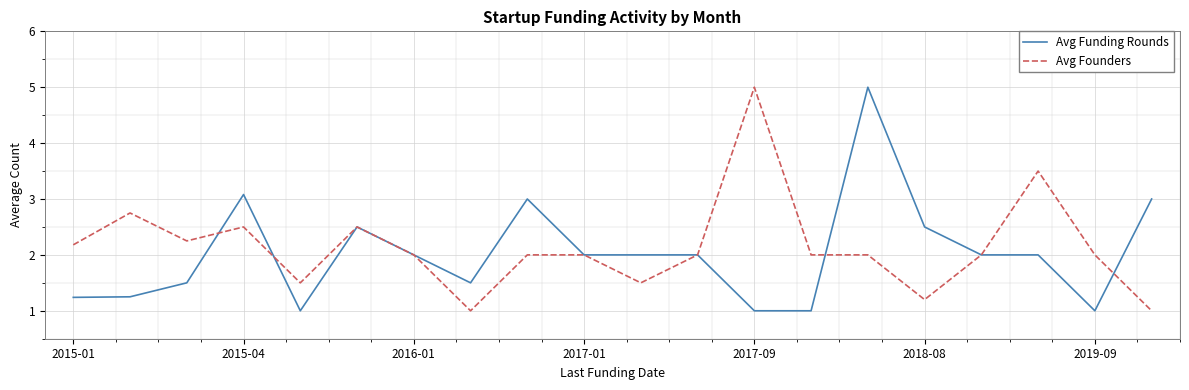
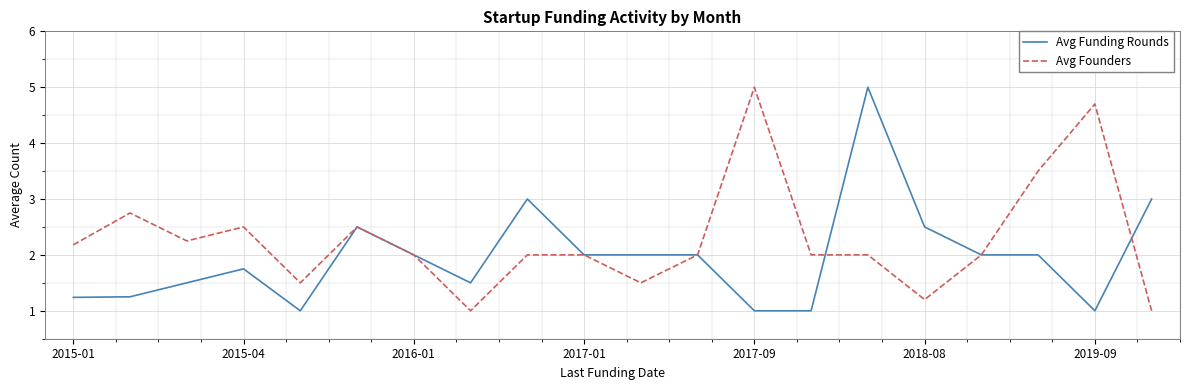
Avg Funding Rounds, 2015-04: 3.1 -> 1.8
Avg Founders, 2019-09: 2.0 -> 4.7
